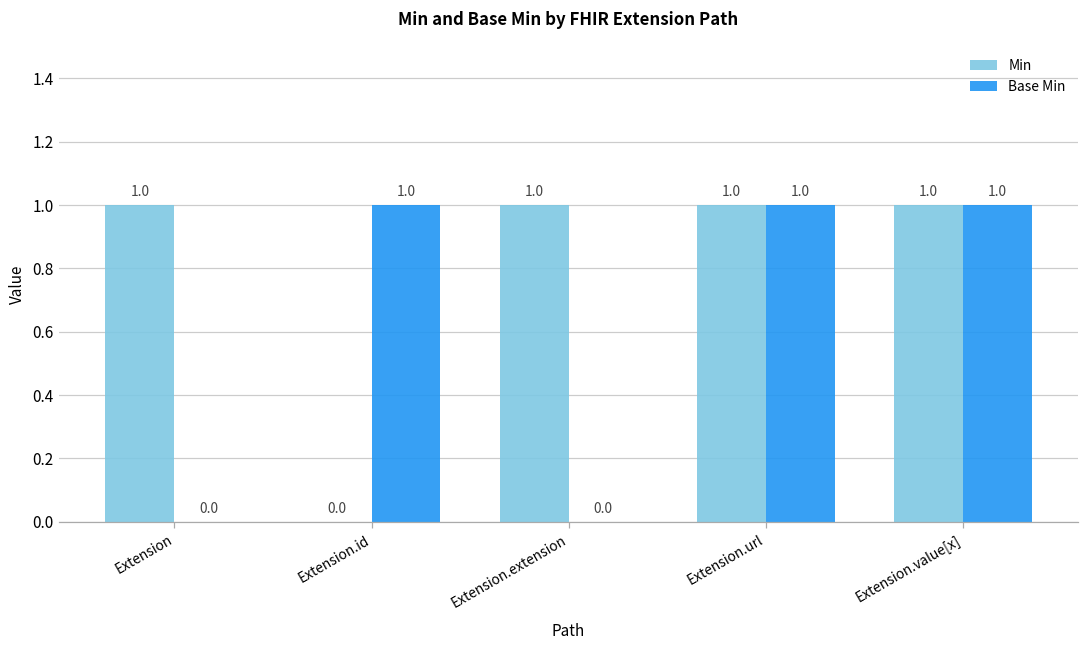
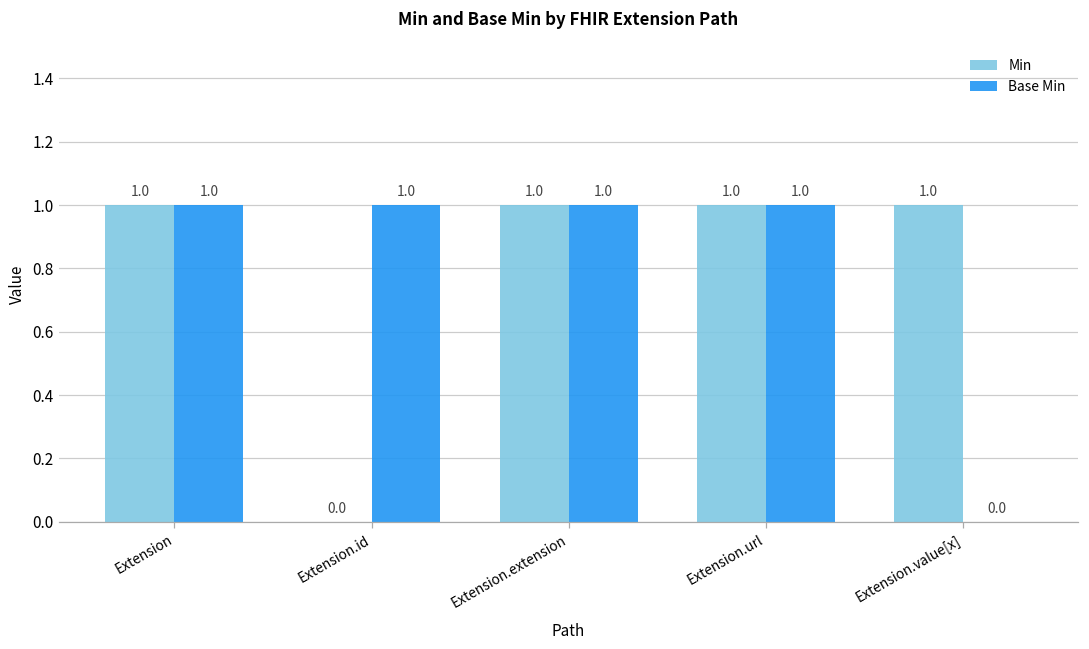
Base Min, Extension: 0.0 -> 1.0
Base Min, Extension.extension: 0.0 -> 1.0
Base Min, Extension.value[x]: 1.0 -> 0.0
